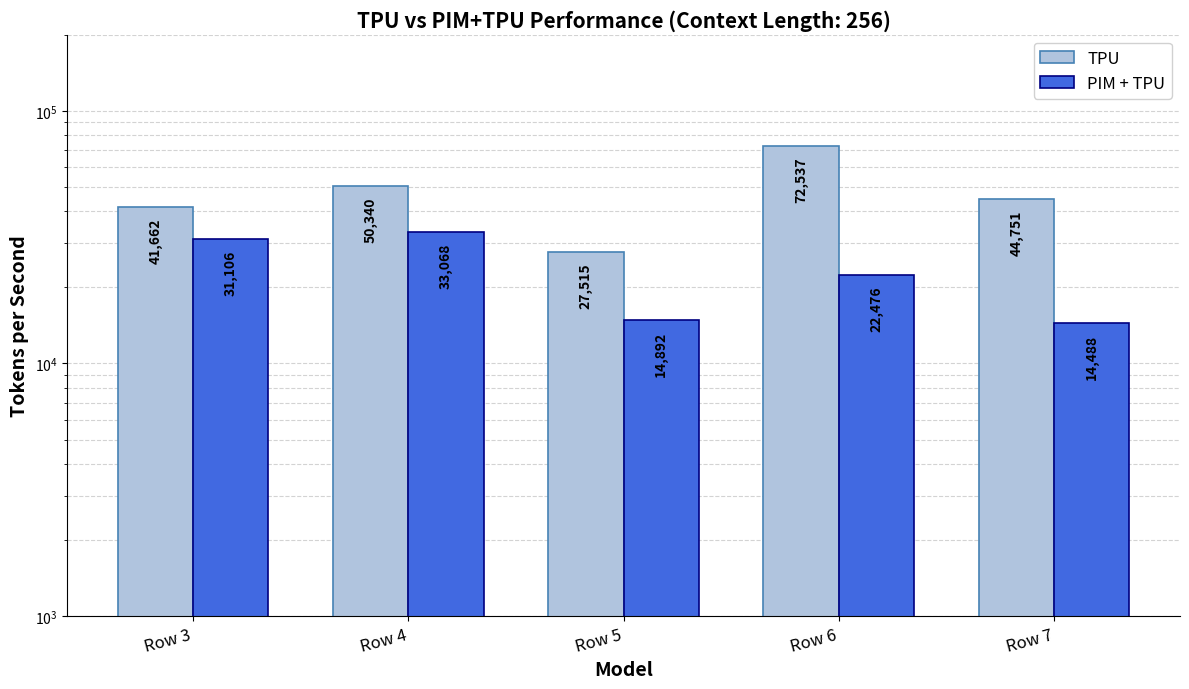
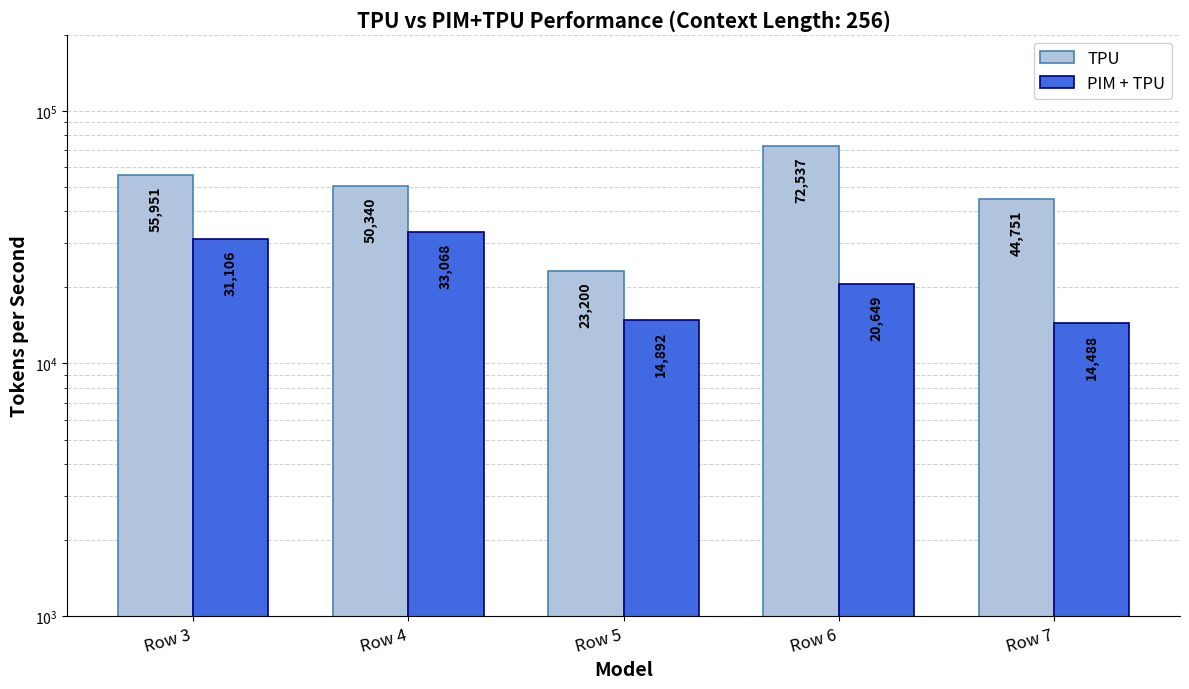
TPU, Row 3: 41,662 -> 55,951
TPU, Row 5: 27,515 -> 23,200
PIM + TPU, Row 6: 22,476 -> 20,649
